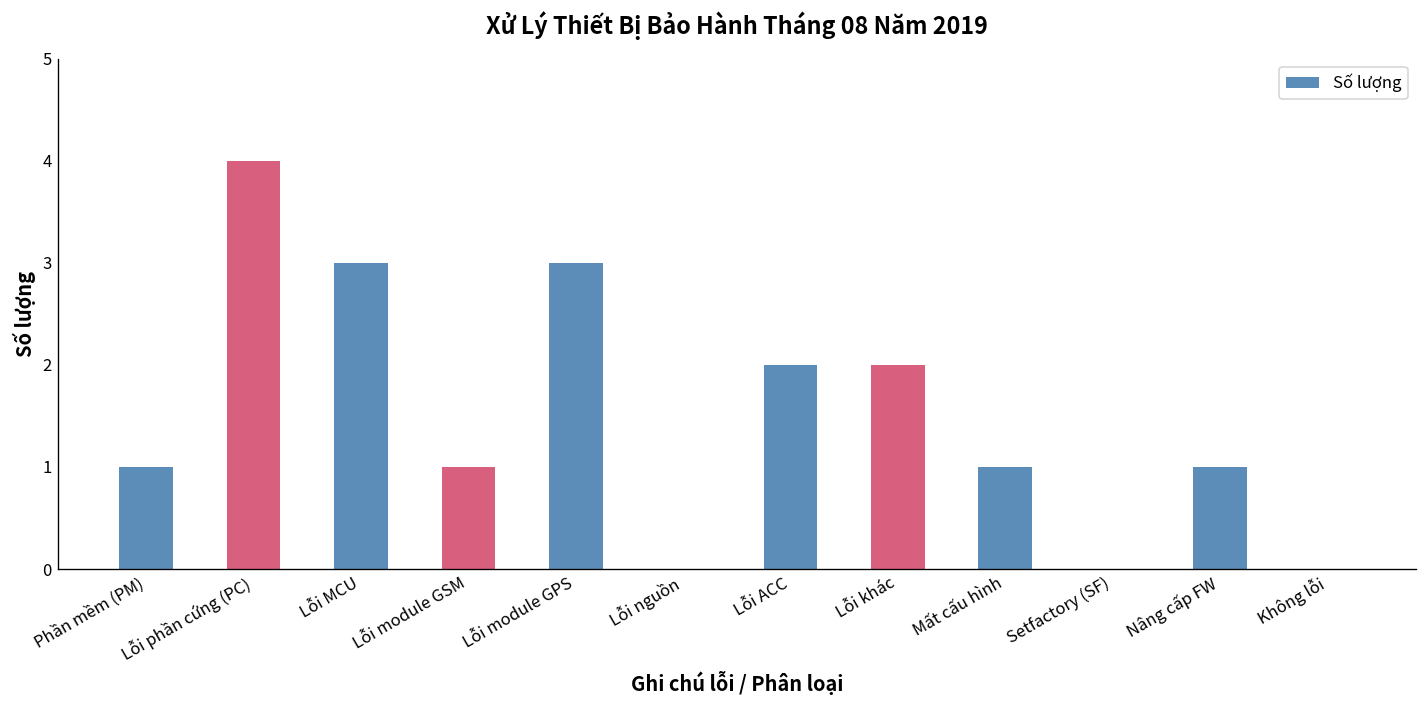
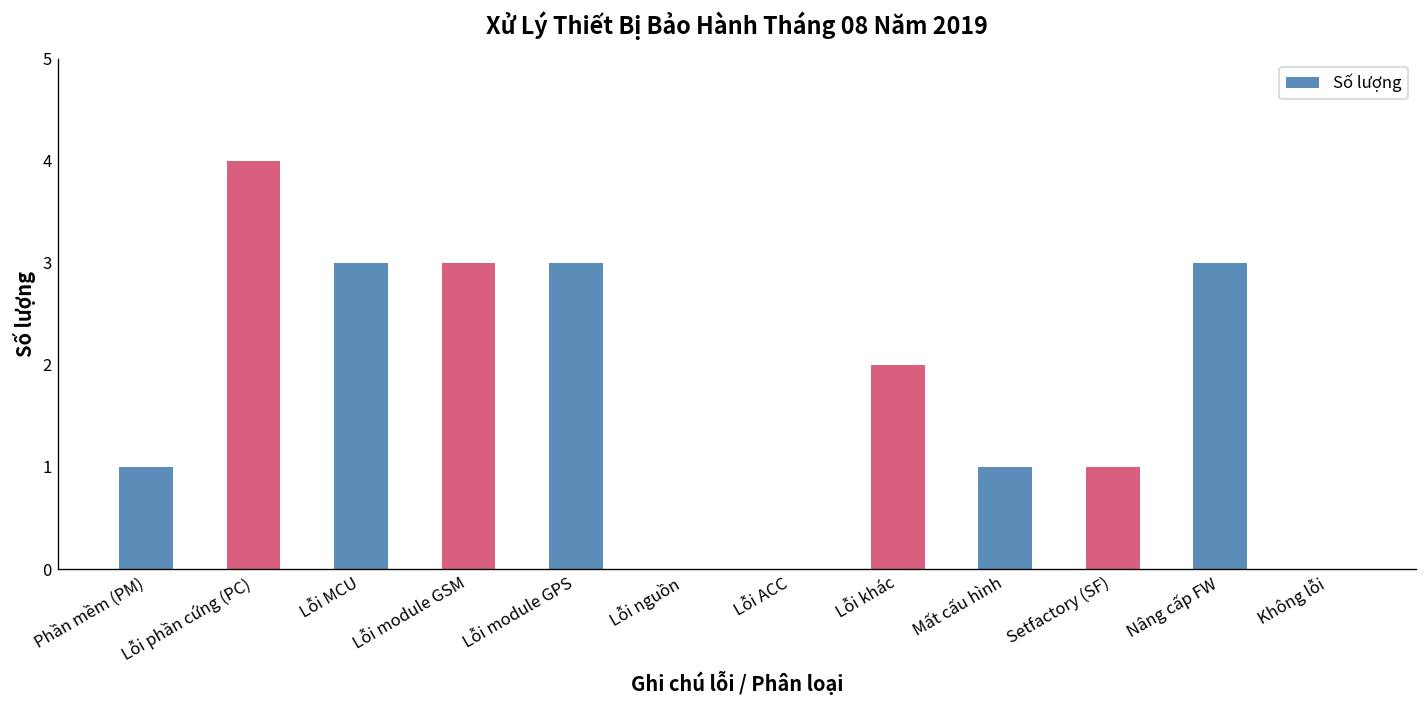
Lỗi module GSM: 1 -> 3
Lỗi ACC: 2 -> 0
Setfactory (SF): 0 -> 1
Nâng cấp FW: 1 -> 3
